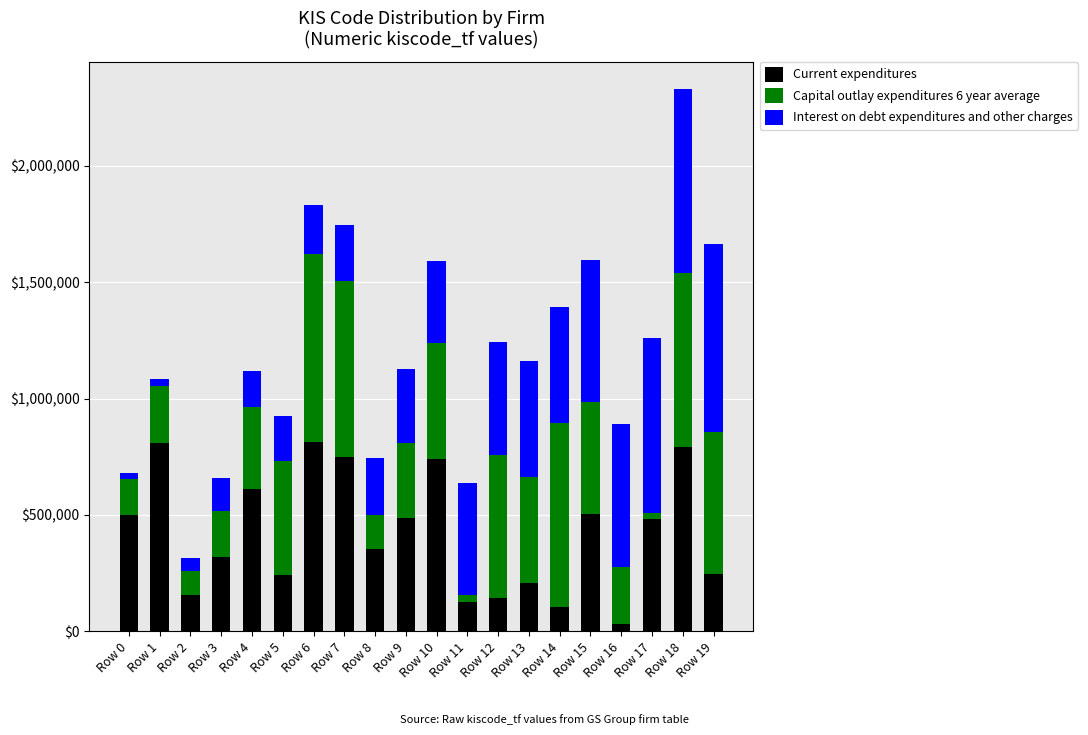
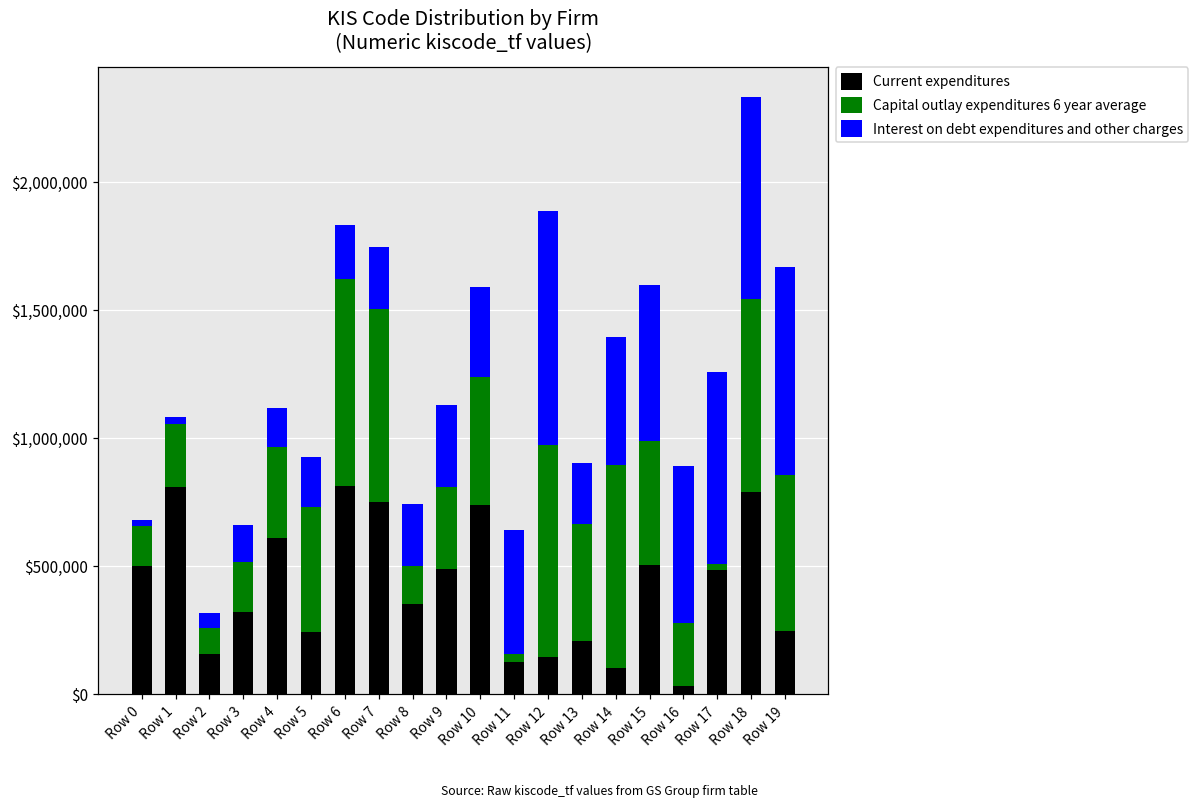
Capital outlay expenditures 6 year average, Row 12: $610,000 -> $830,000
Interest on debt expenditures and other charges, Row 12: $490,000 -> $910,000
Interest on debt expenditures and other charges, Row 13: $500,000 -> $240,000
